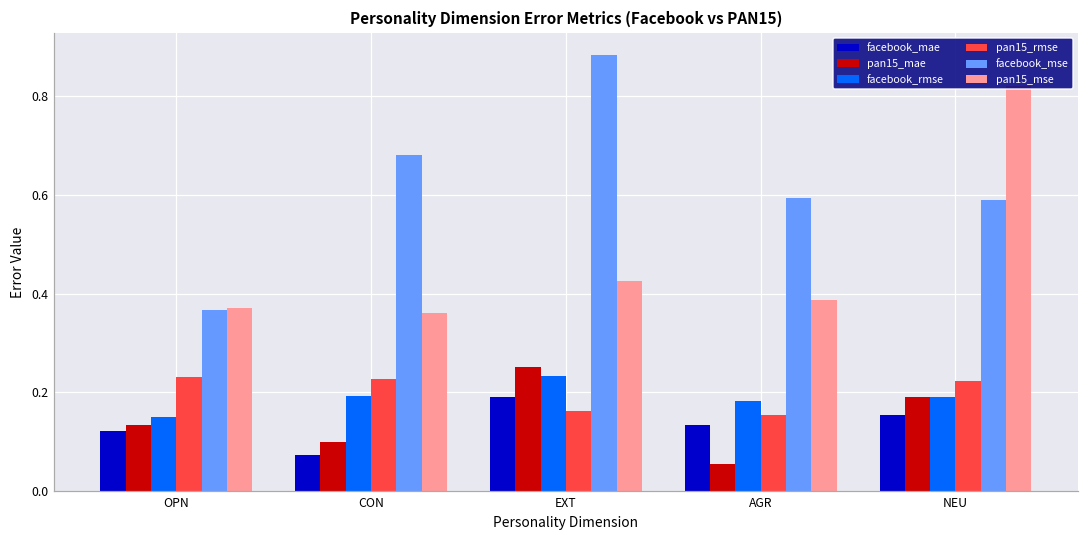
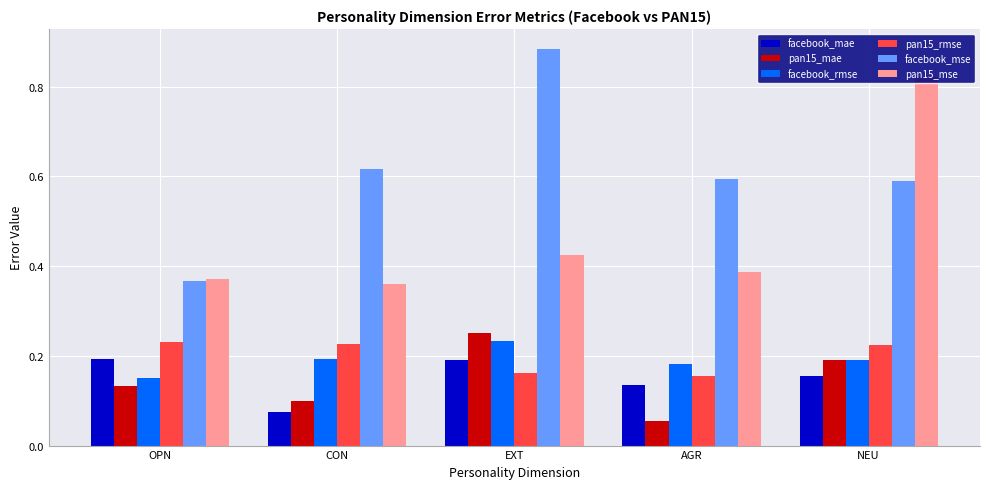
facebook_mae, OPN: 0.12 -> 0.19
facebook_mse, CON: 0.68 -> 0.62
